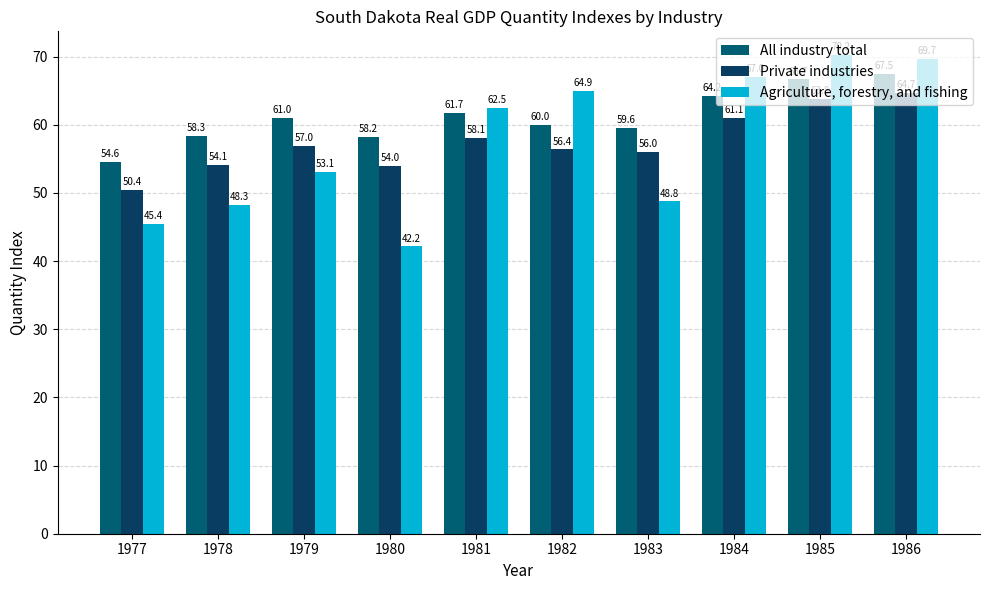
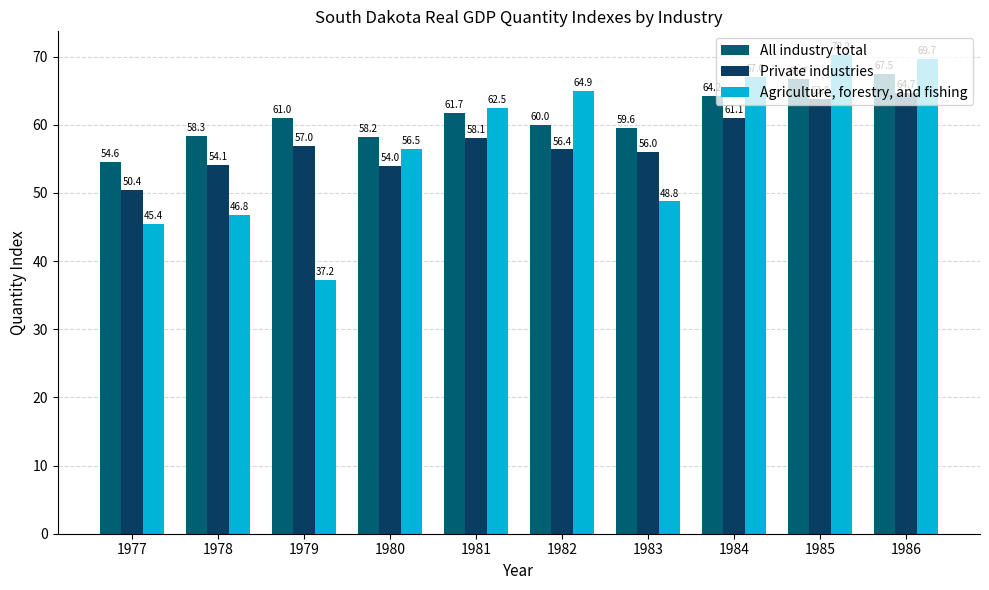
Agriculture, forestry, and fishing, 1978: 48.3 -> 46.8
Agriculture, forestry, and fishing, 1979: 53.1 -> 37.2
Agriculture, forestry, and fishing, 1980: 42.2 -> 56.5
